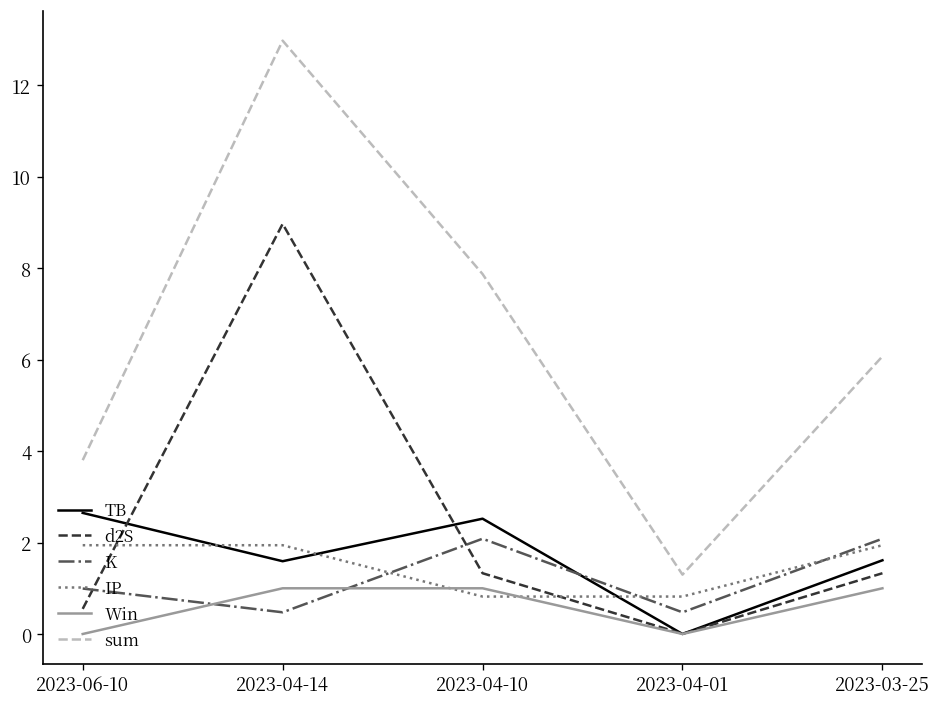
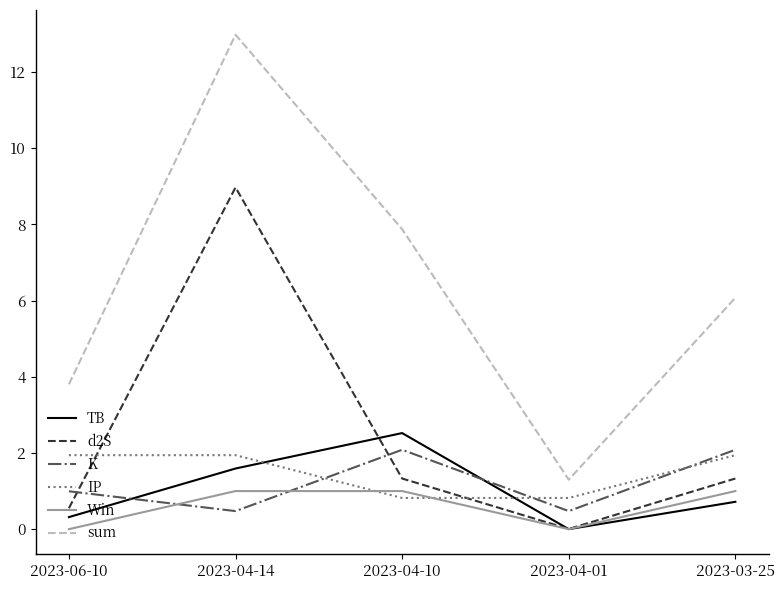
TB, 2023-06-10: 2.6 -> 0.3
TB, 2023-03-25: 1.6 -> 0.7
